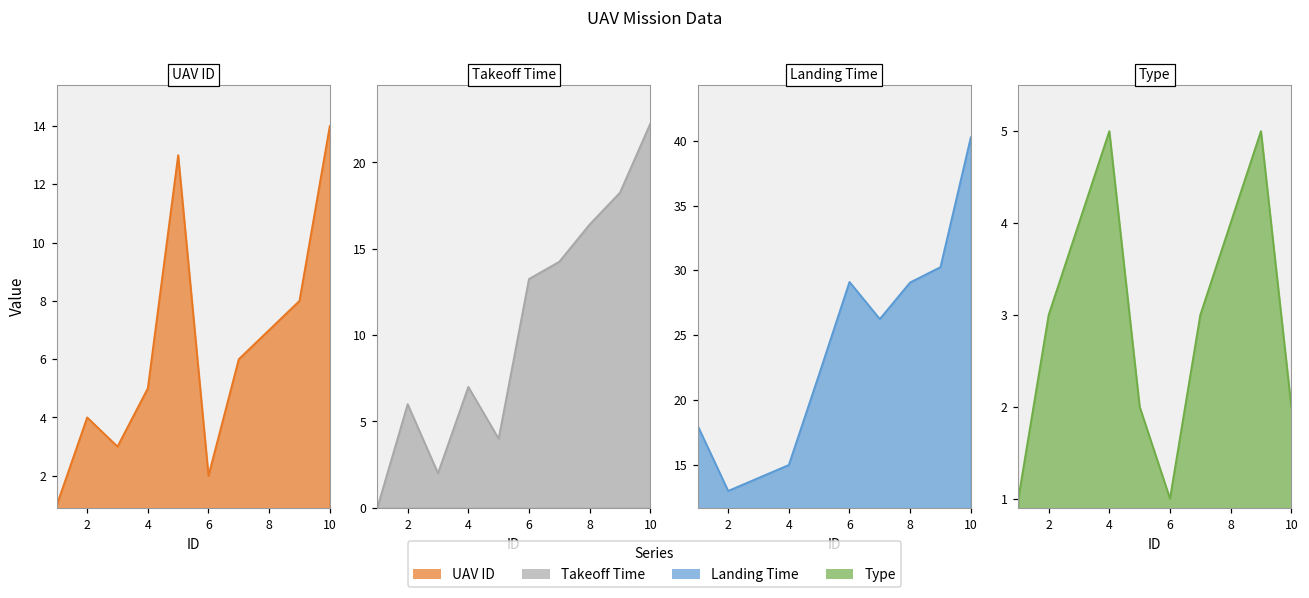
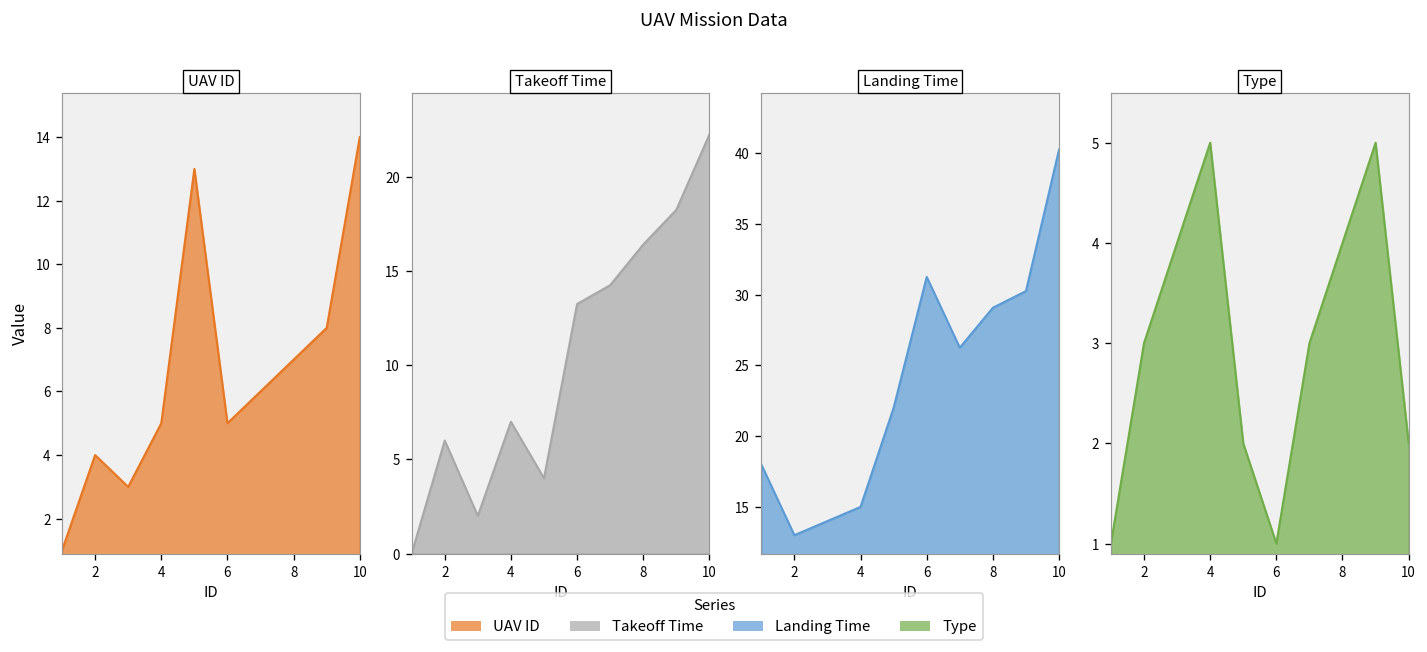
UAV ID, 6: 2 -> 5
Landing Time, 6: 29.1 -> 31.3
